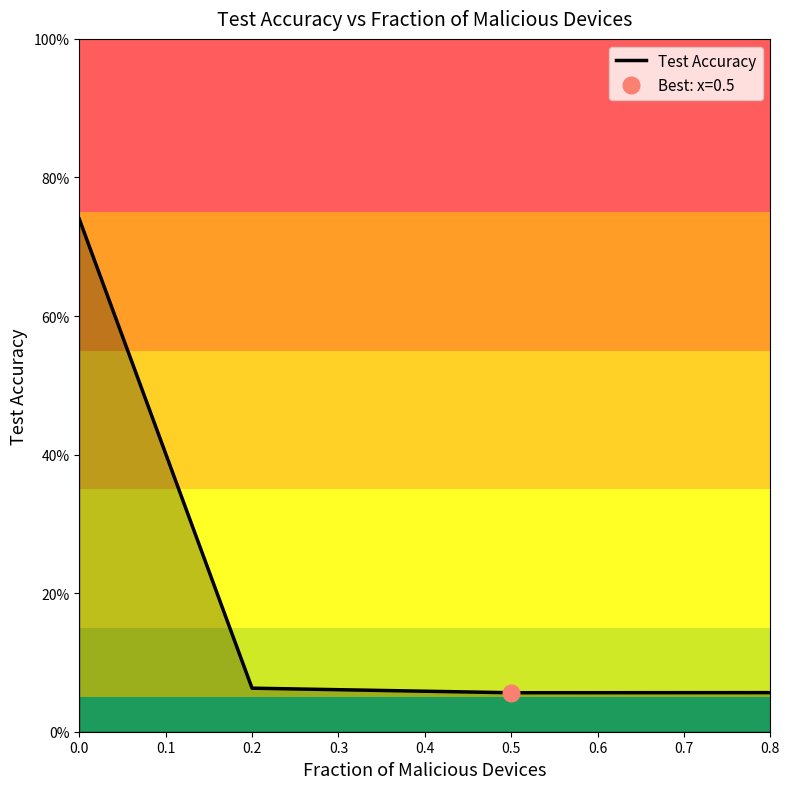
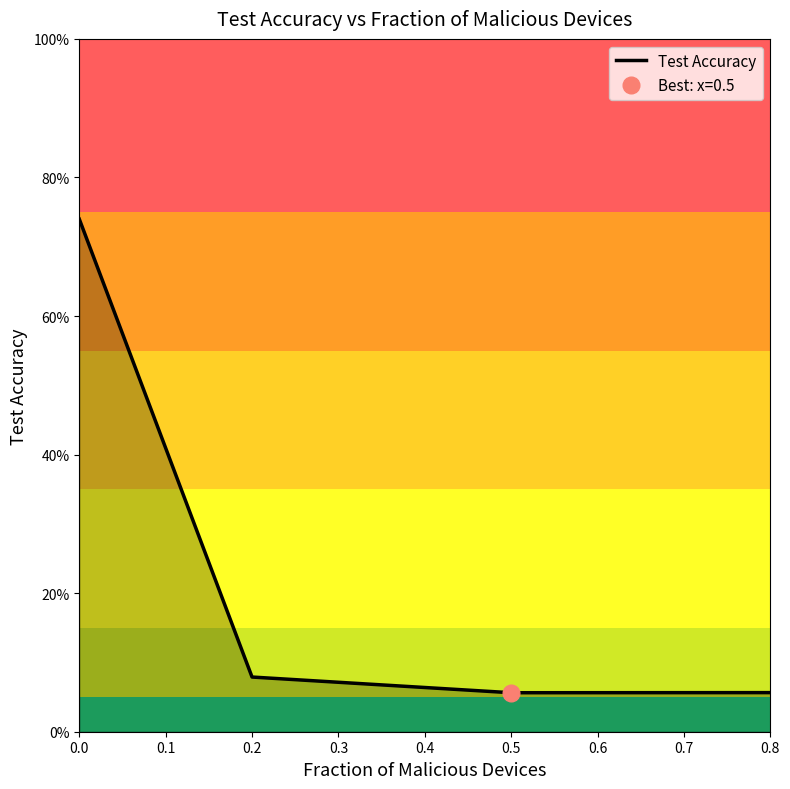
Test Accuracy, 0.2: 6% -> 8%
